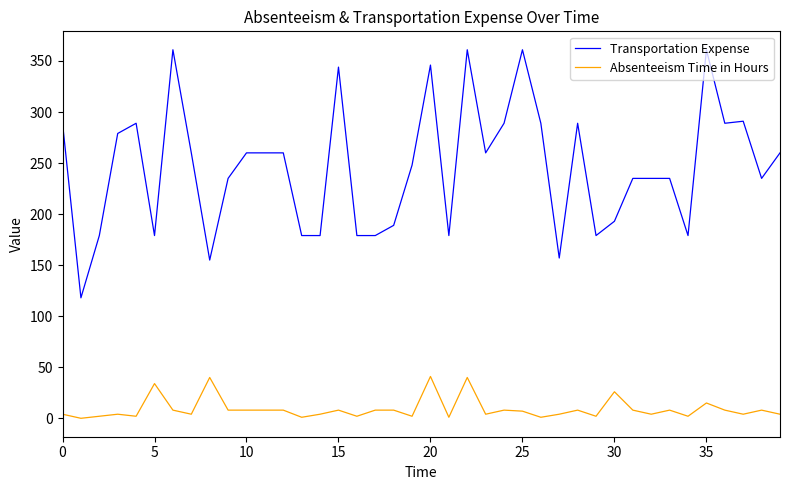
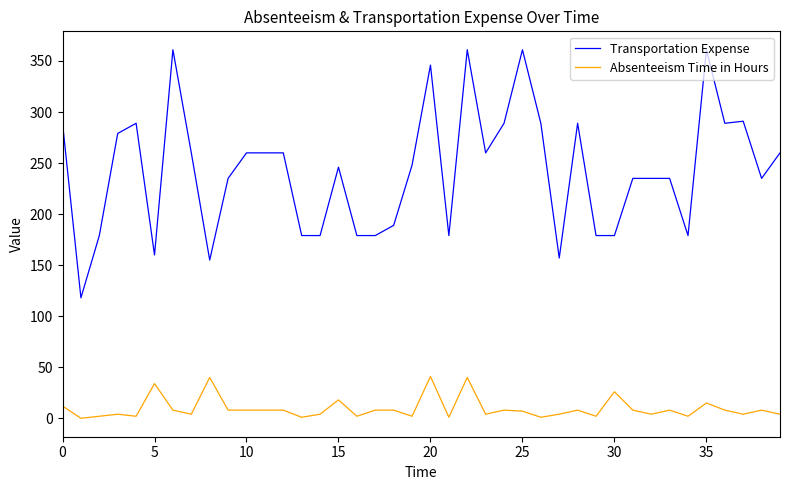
Absenteeism Time in Hours, 0: 4 -> 12
Transportation Expense, 5: 179 -> 160
Transportation Expense, 15: 344 -> 246
Absenteeism Time in Hours, 15: 8 -> 18
Transportation Expense, 30: 193 -> 179
